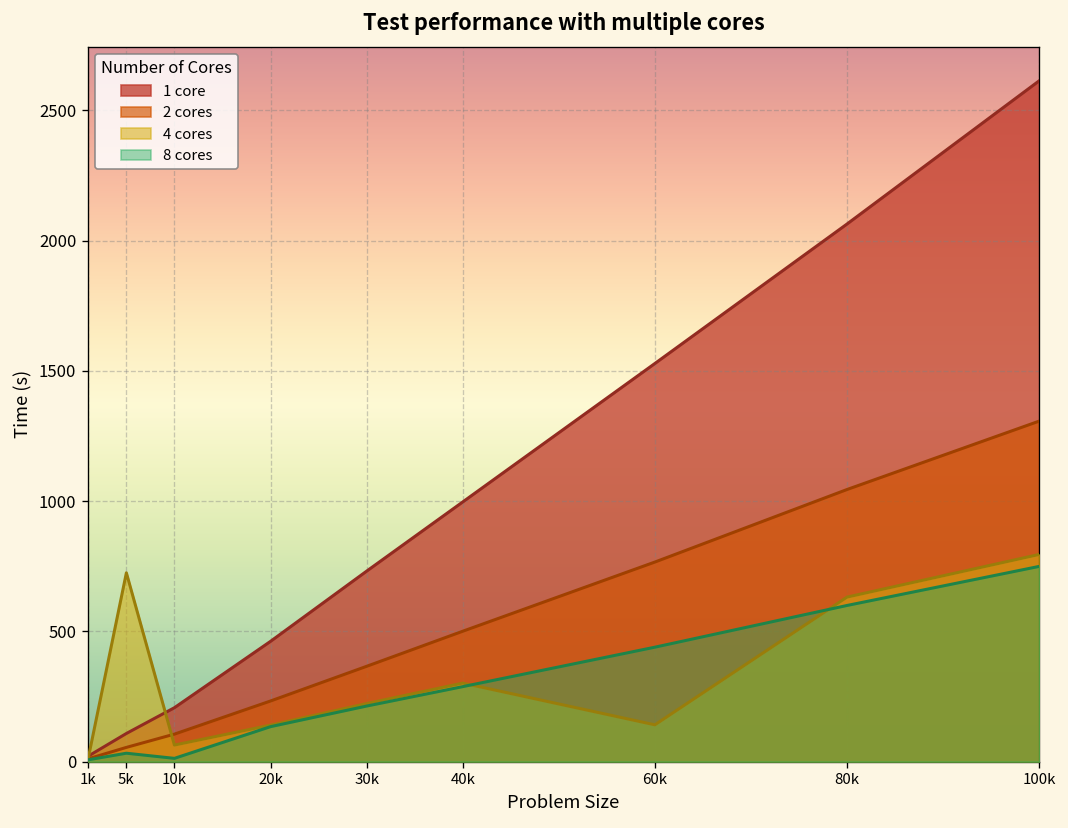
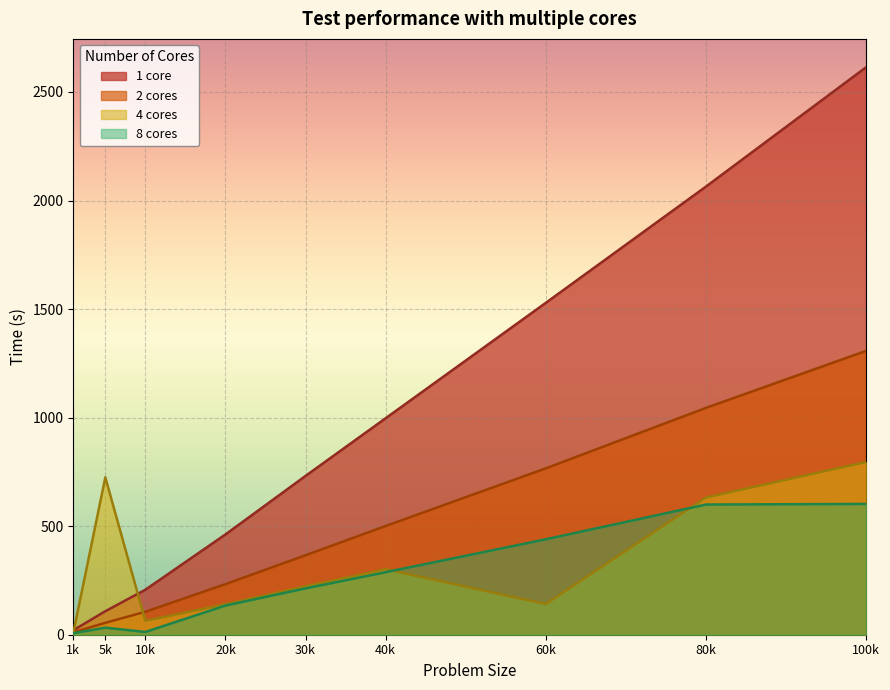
8 cores, 100k: 750 -> 600
